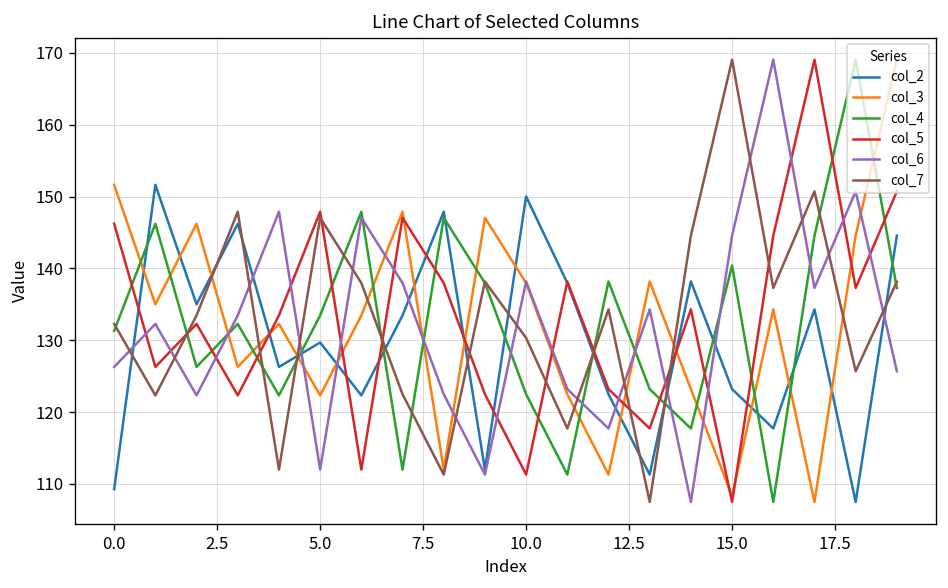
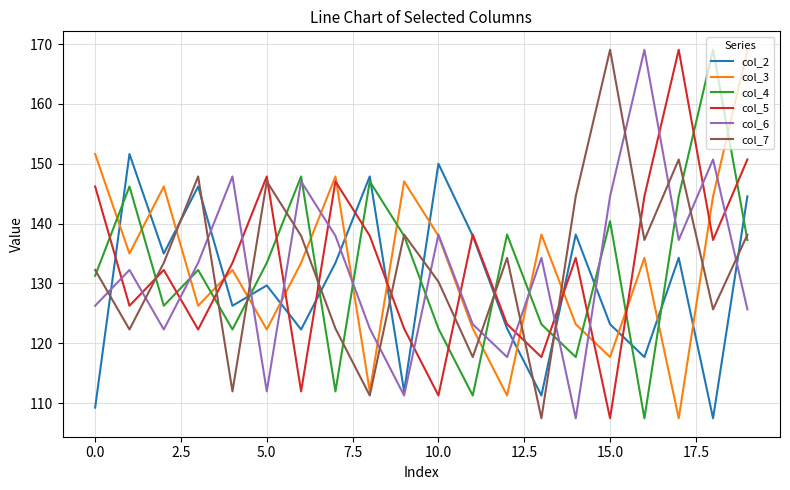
col_3, 15.0: 108 -> 118
